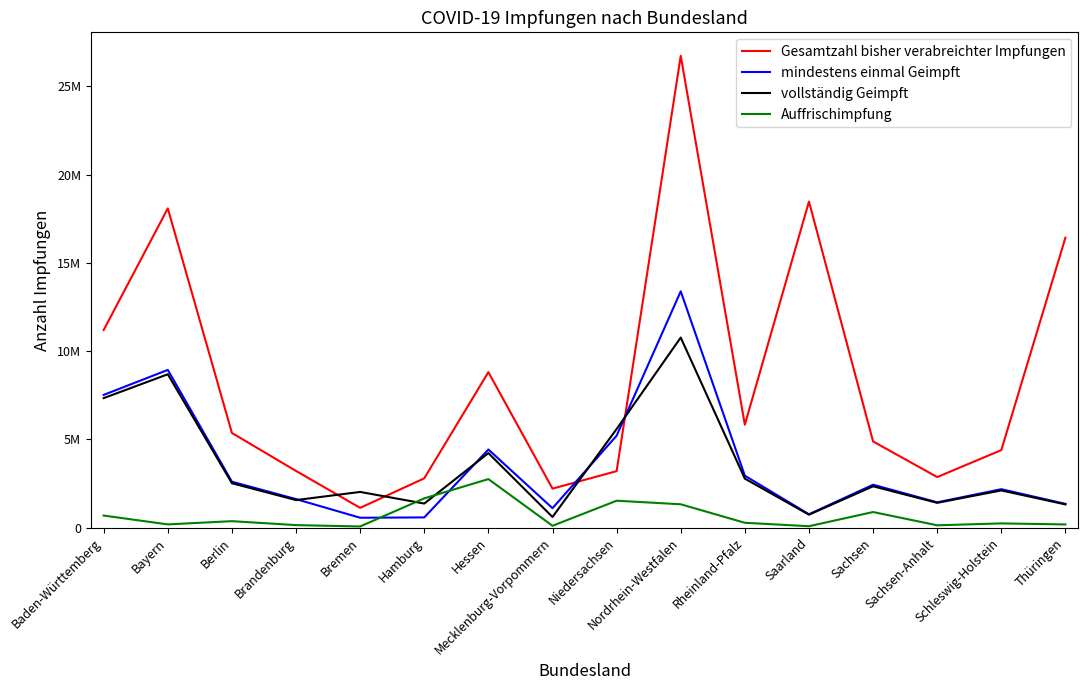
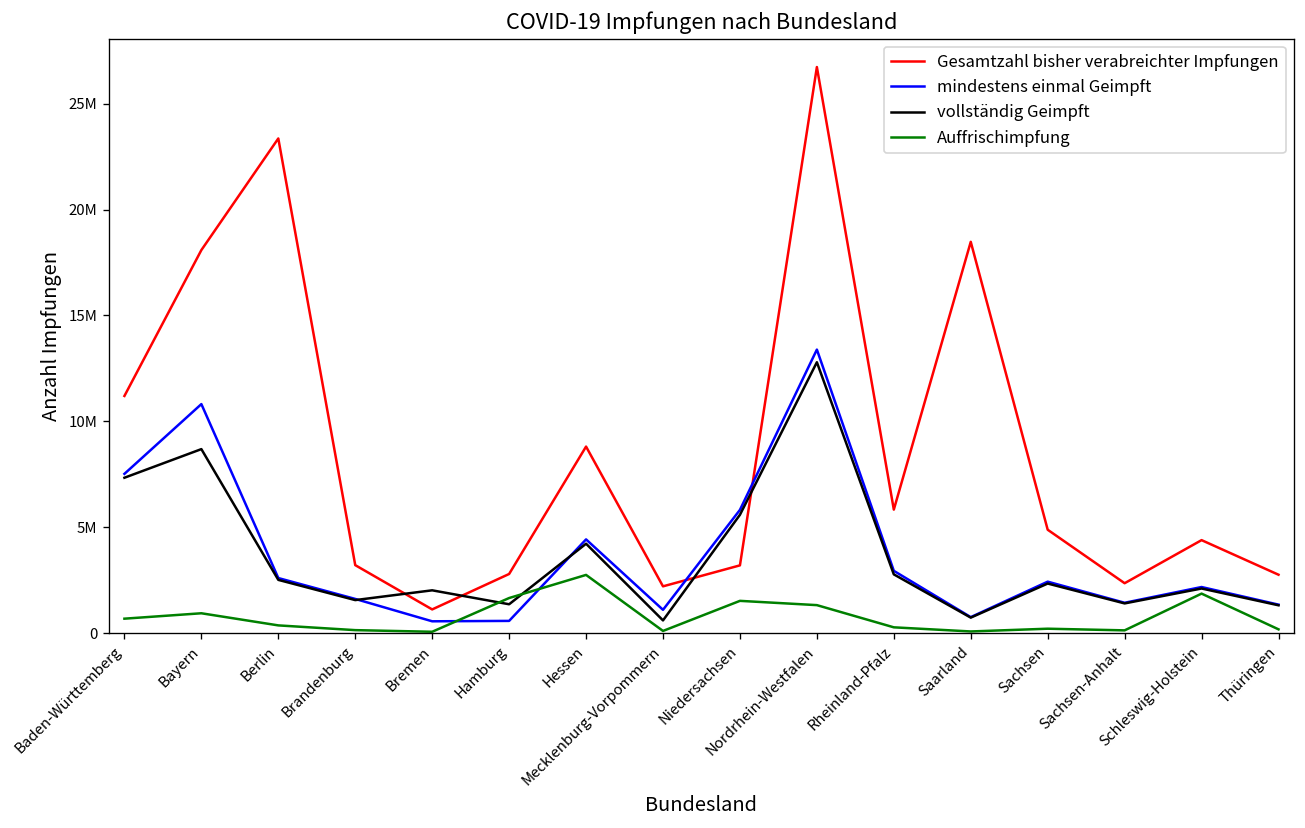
mindestens einmal Geimpft, Bayern: 8900000 -> 10800000
Auffrischimpfung, Bayern: 200000 -> 900000
Gesamtzahl bisher verabreichter Impfungen, Berlin: 5400000 -> 23400000
mindestens einmal Geimpft, Niedersachsen: 5200000 -> 5800000
vollständig Geimpft, Nordrhein-Westfalen: 10800000 -> 12800000
Auffrischimpfung, Sachsen: 900000 -> 200000
Gesamtzahl bisher verabreichter Impfungen, Sachsen-Anhalt: 2900000 -> 2400000
Auffrischimpfung, Schleswig-Holstein: 200000 -> 1900000
Gesamtzahl bisher verabreichter Impfungen, Thüringen: 16400000 -> 2800000
